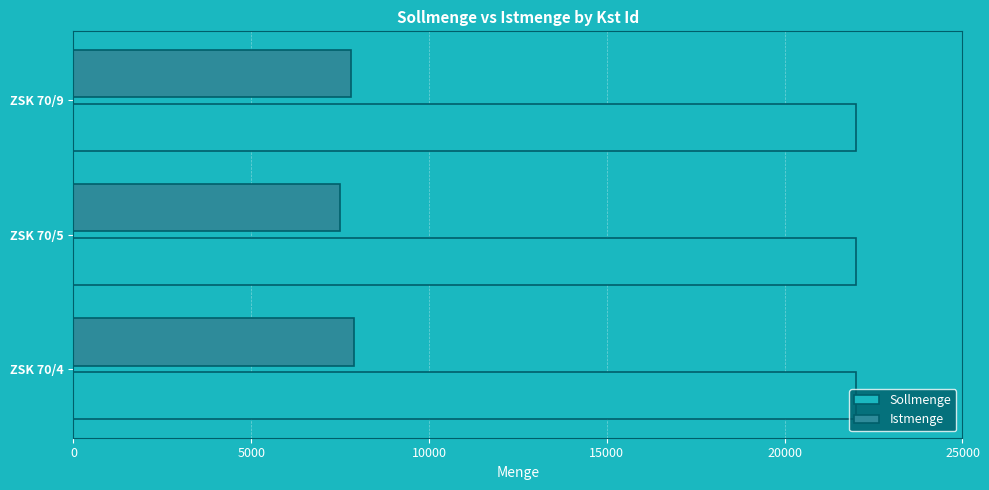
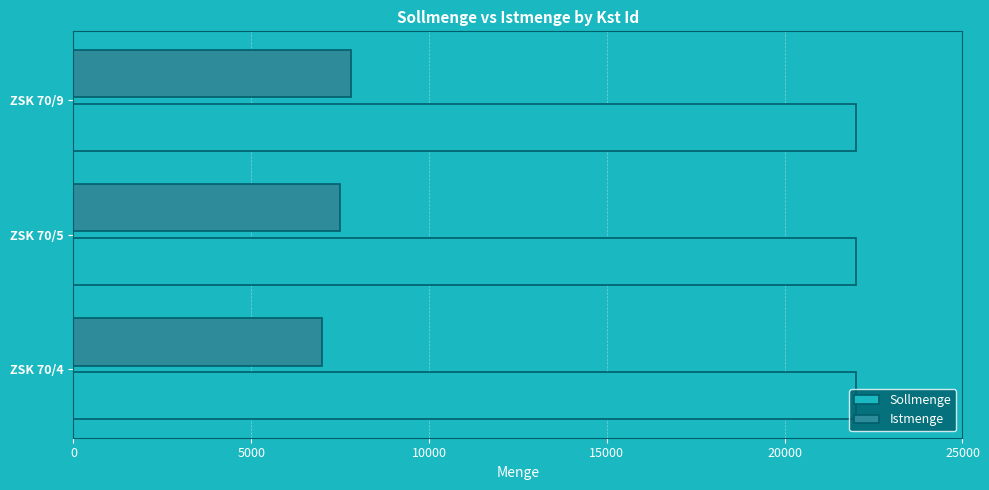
Istmenge, ZSK 70/4: 7900 -> 7000
